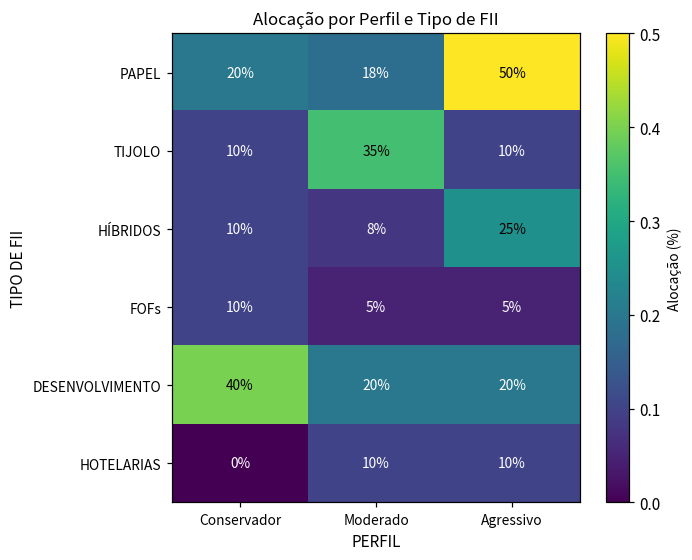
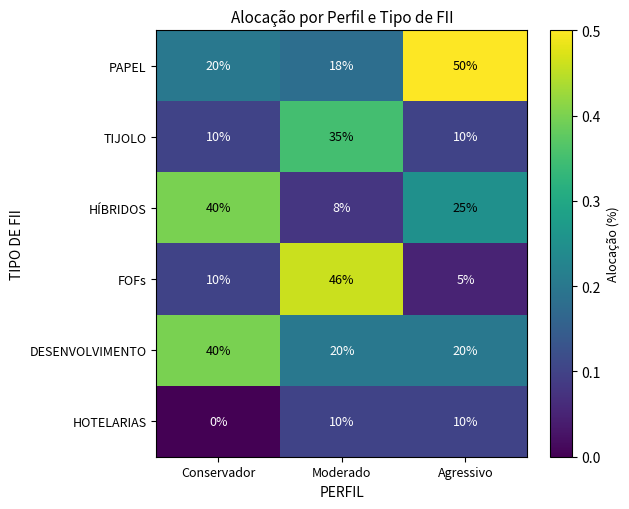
HÍBRIDOS, Conservador: 10% -> 40%
FOFs, Moderado: 5% -> 46%
